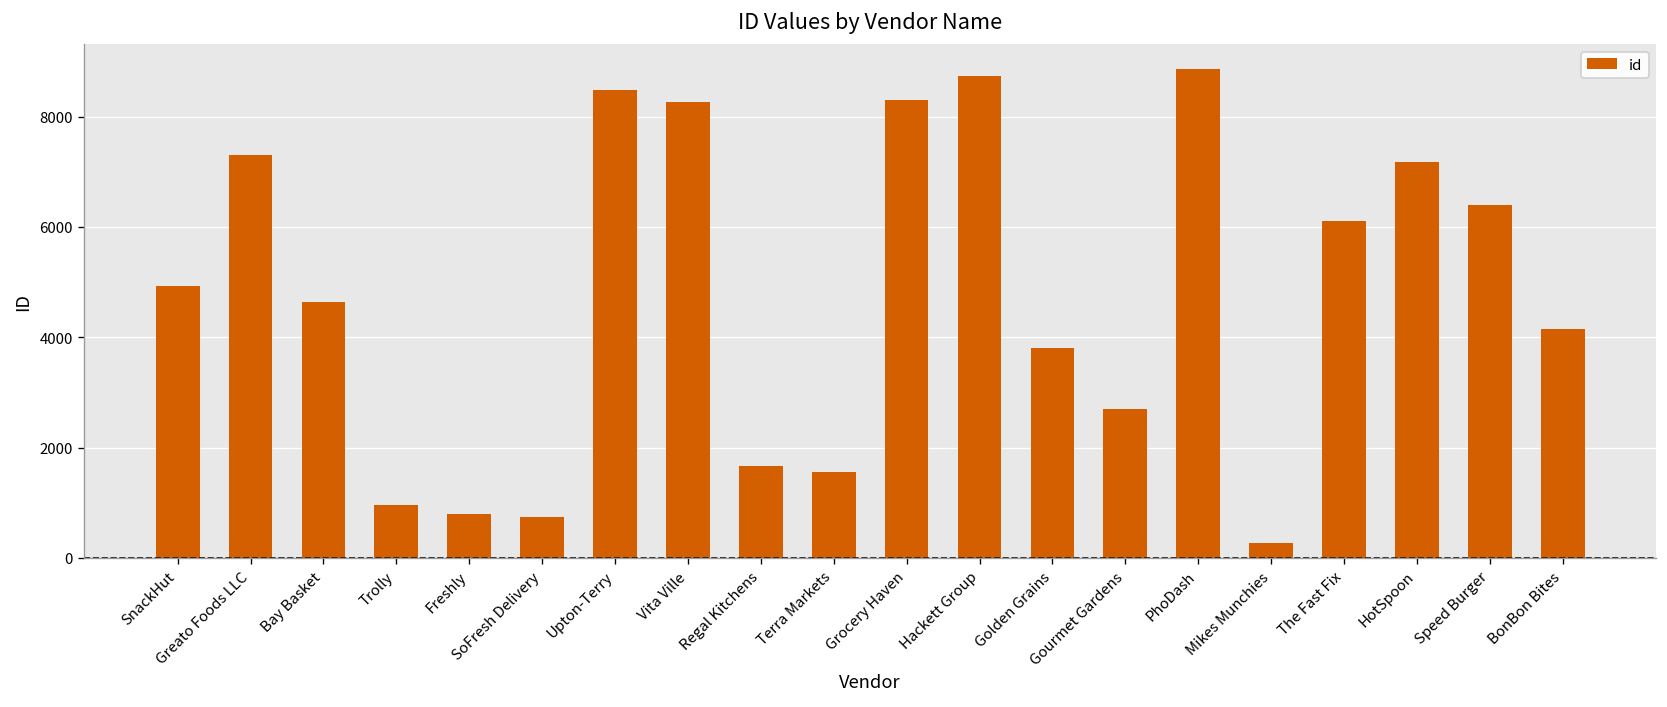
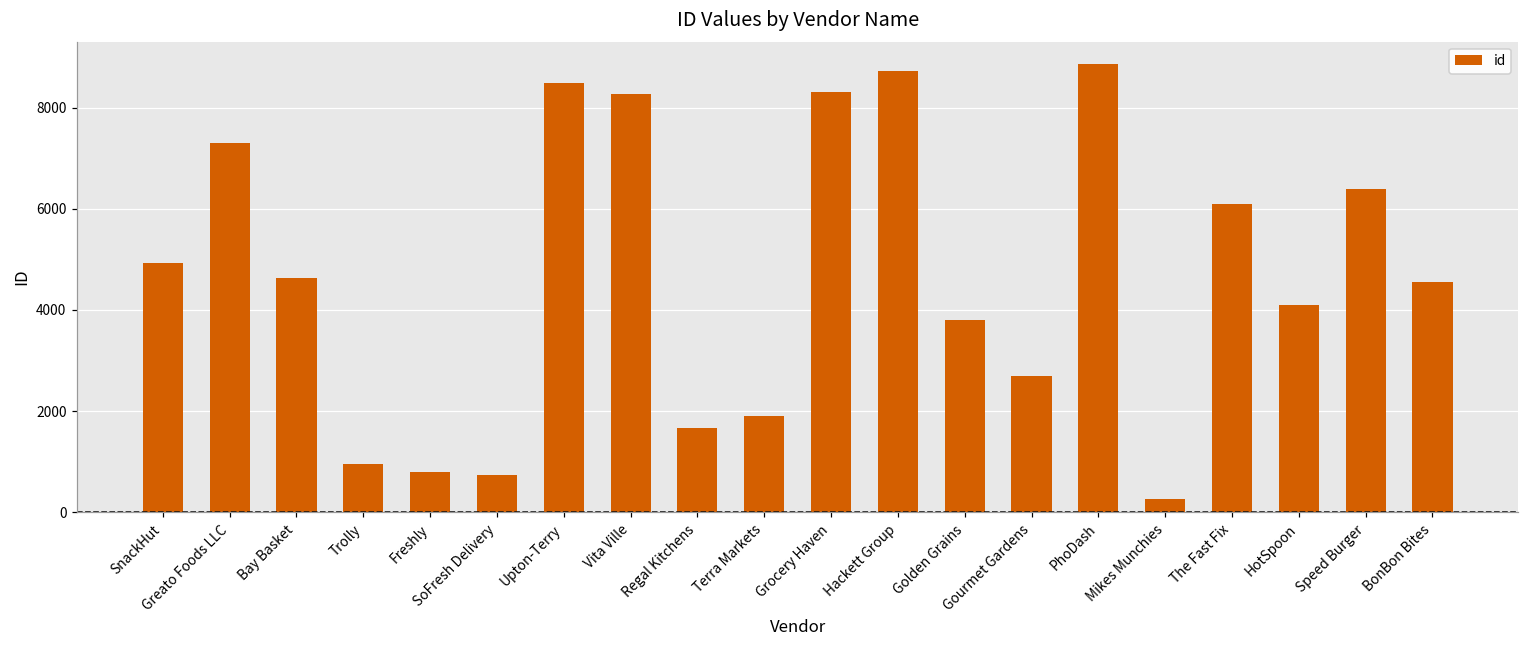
Terra Markets: 1600 -> 1900
HotSpoon: 7200 -> 4100
BonBon Bites: 4100 -> 4600
